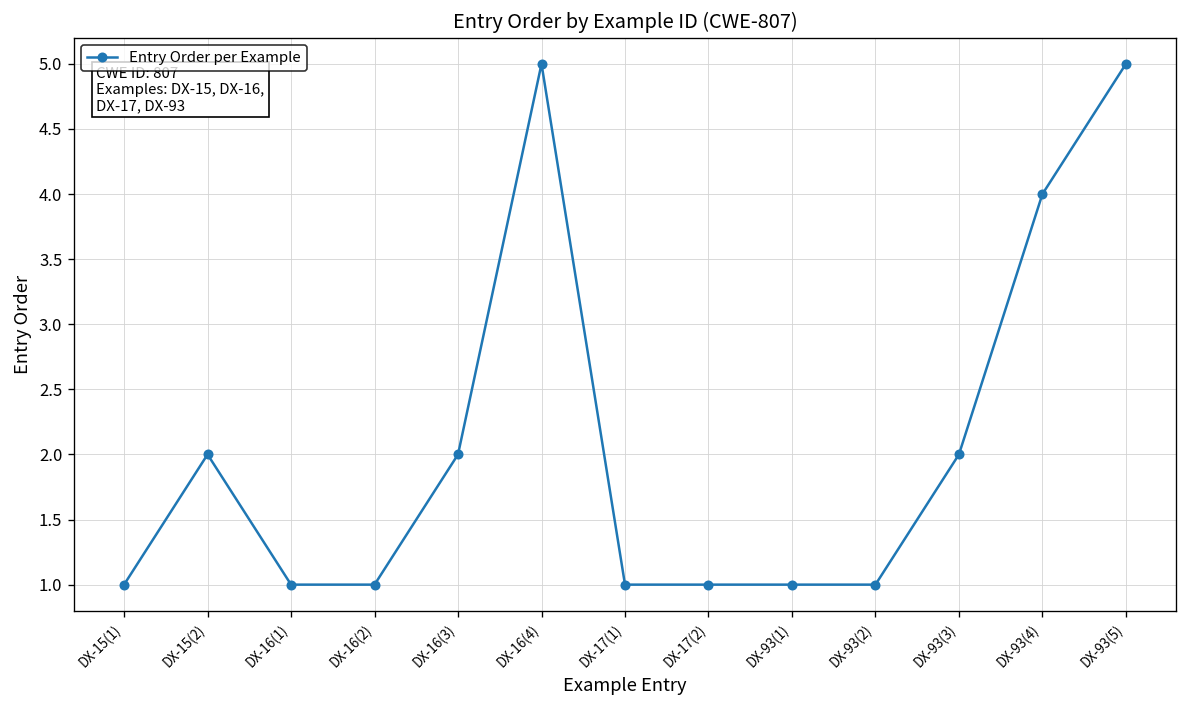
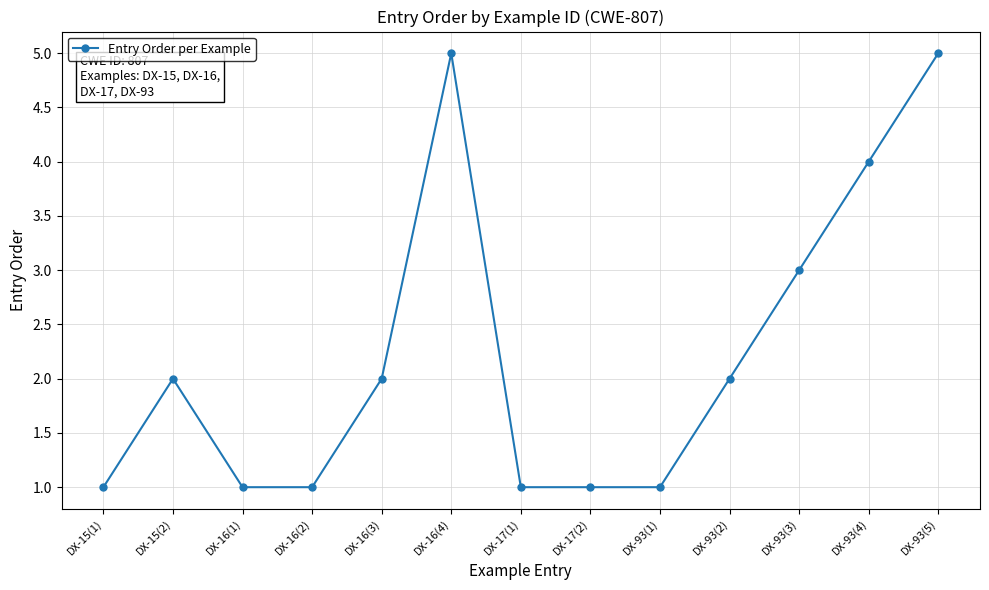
DX-93(2): 1 -> 2
DX-93(3): 2 -> 3
